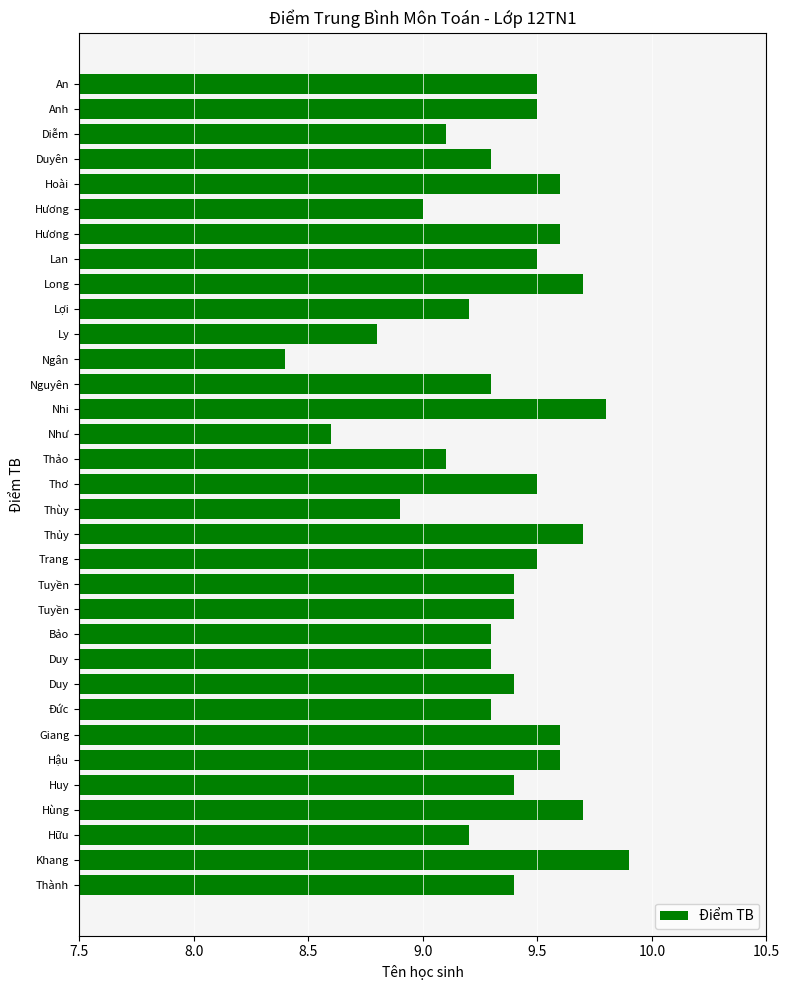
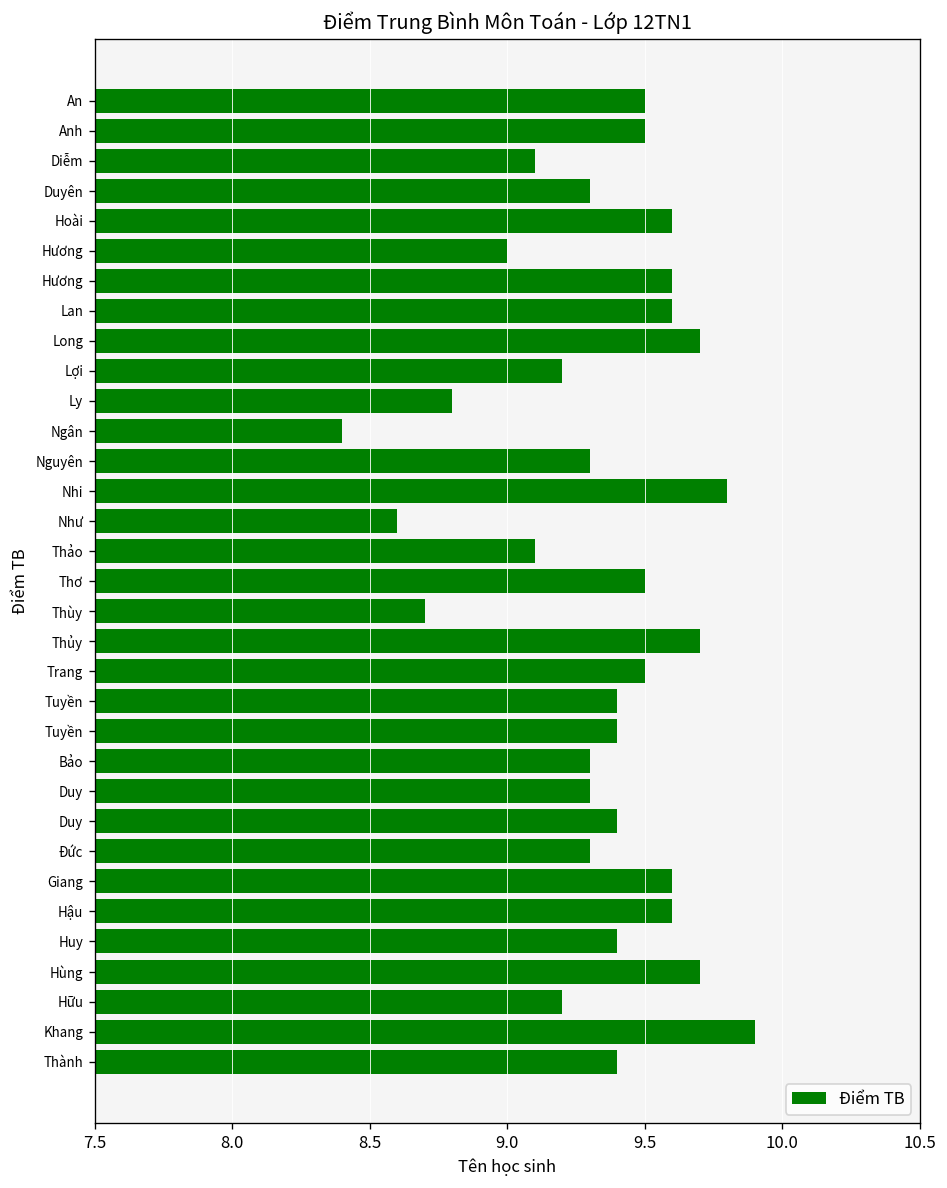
Lan: 9.5 -> 9.6
Thùy: 8.9 -> 8.7
